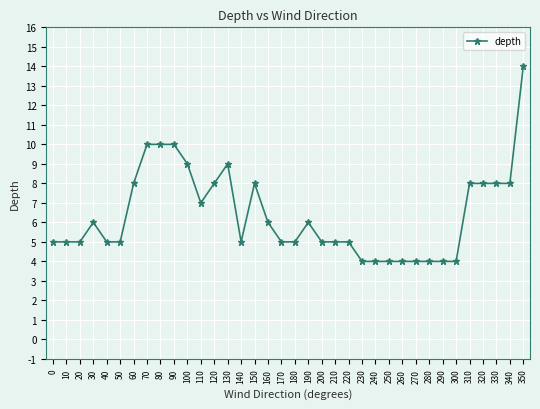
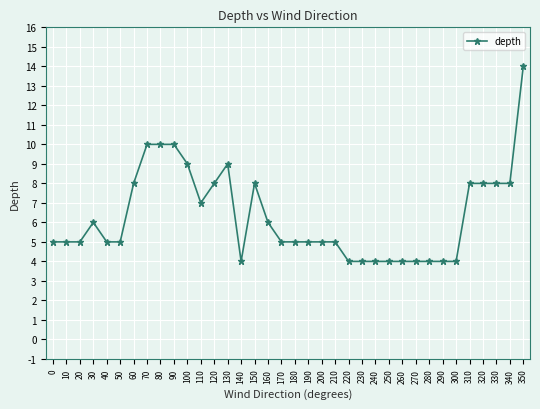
140: 5 -> 4
190: 6 -> 5
220: 5 -> 4
